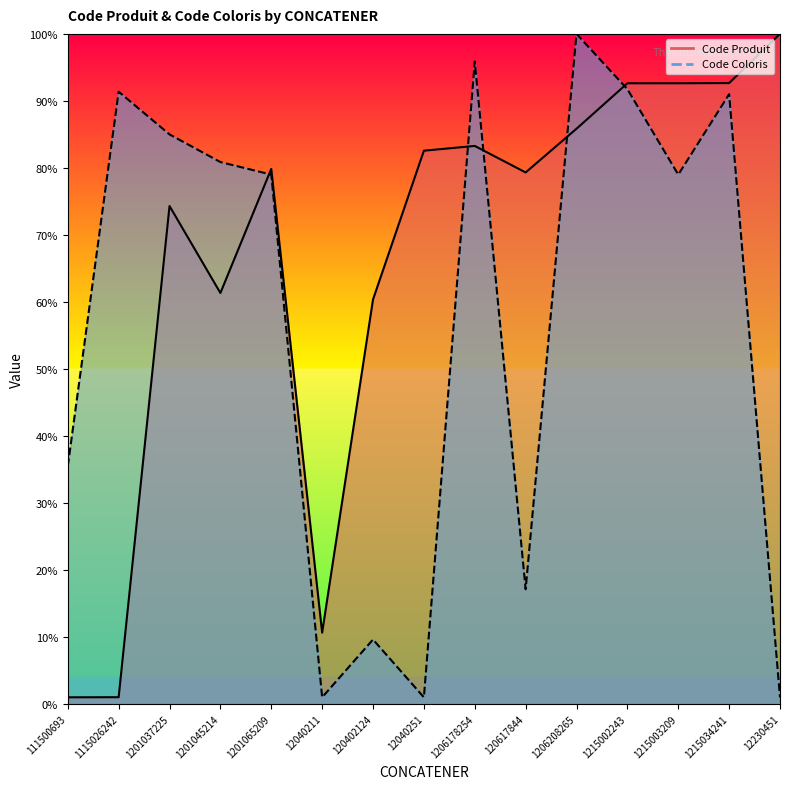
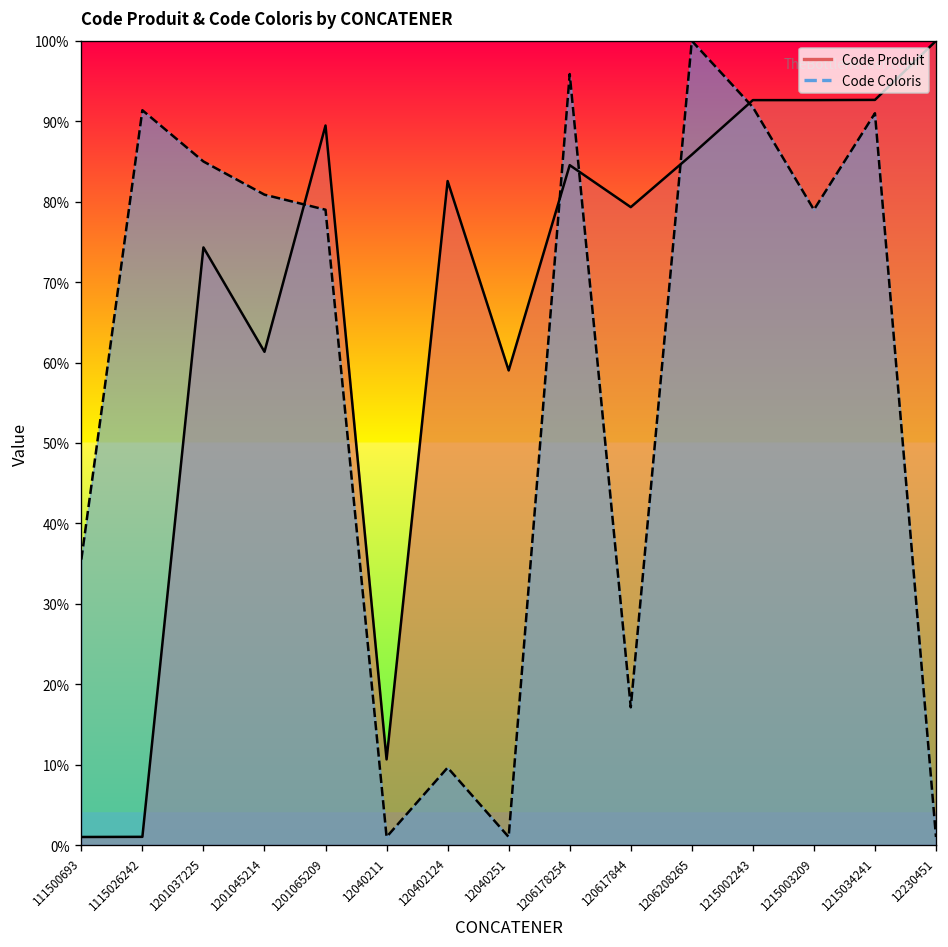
Code Produit, 1201065209: 80% -> 89%
Code Produit, 120402124: 60% -> 83%
Code Produit, 12040251: 83% -> 59%
Code Produit, 1206178254: 83% -> 85%
